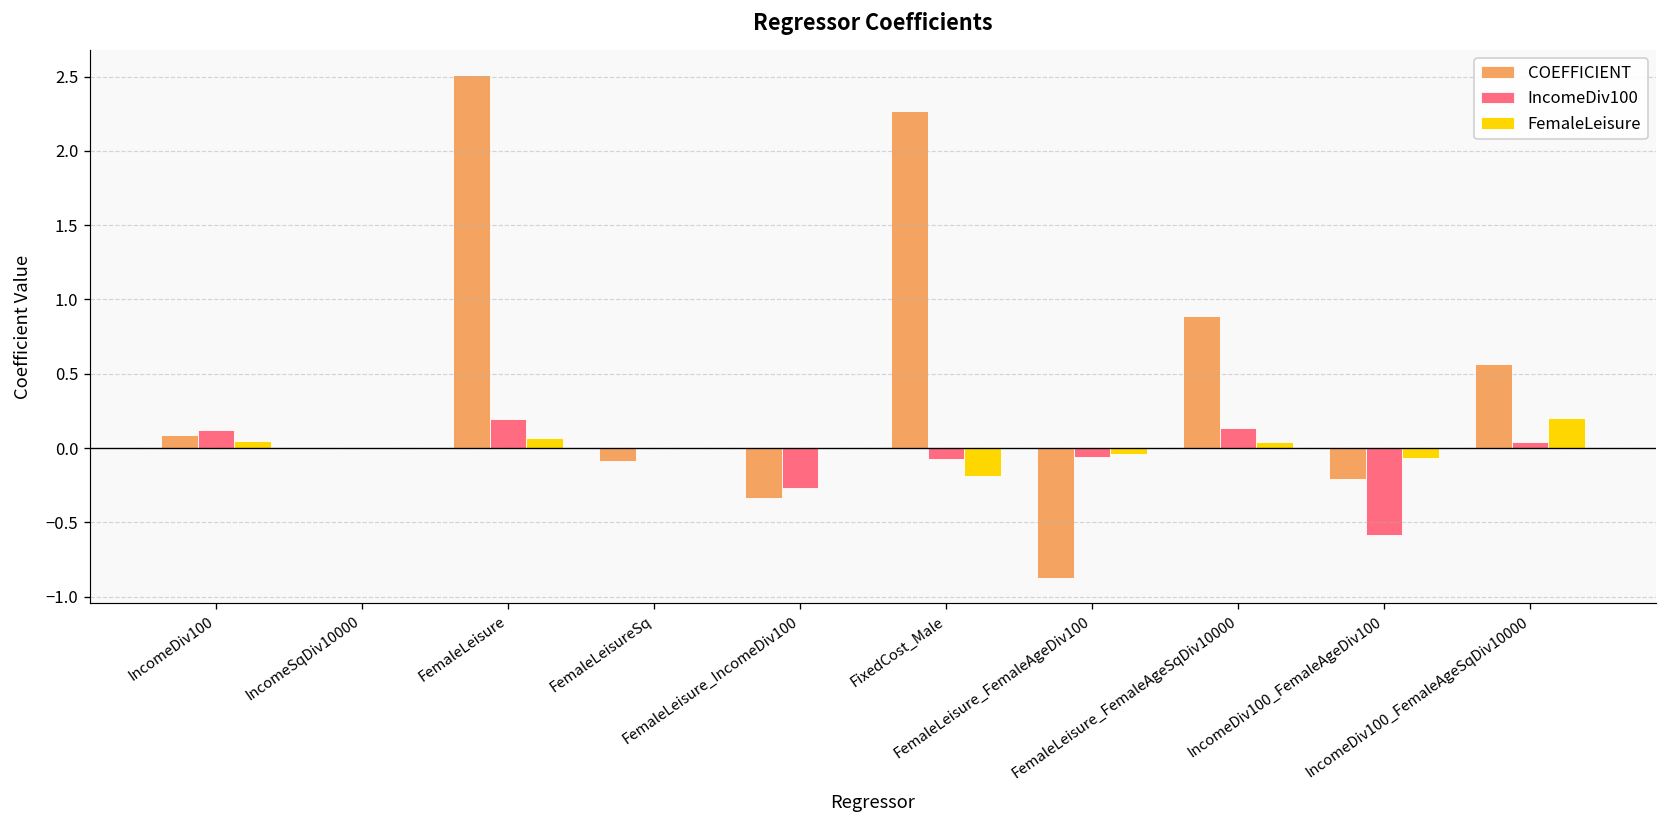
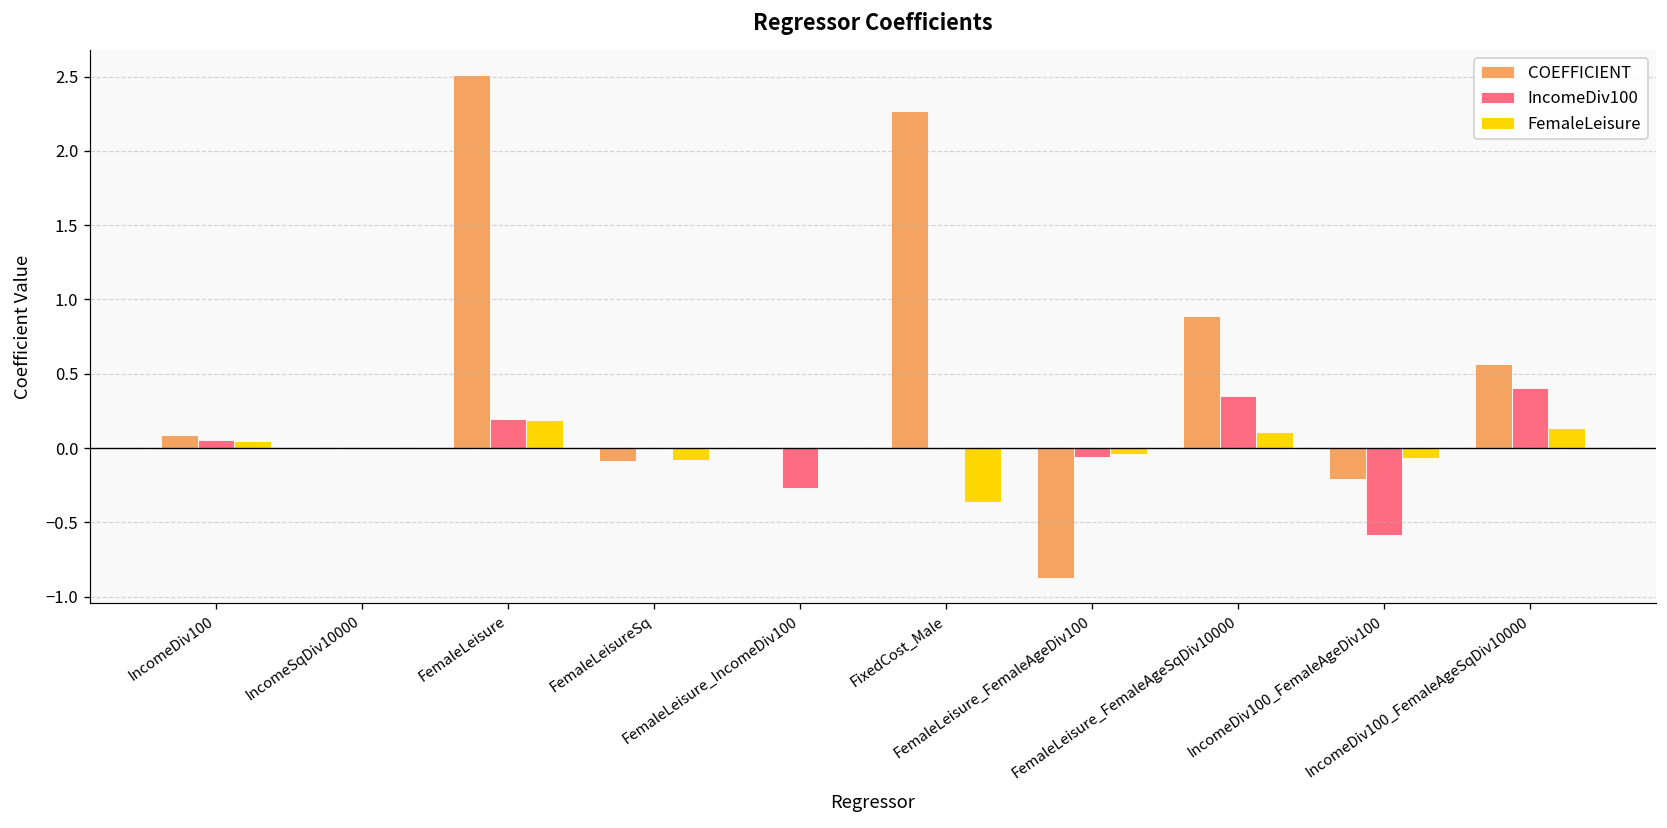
IncomeDiv100, IncomeDiv100: 0.12 -> 0.05
FemaleLeisure, FemaleLeisure: 0.07 -> 0.19
FemaleLeisure, FemaleLeisureSq: 0.00 -> -0.08
COEFFICIENT, FemaleLeisure_IncomeDiv100: -0.34 -> 0.00
IncomeDiv100, FixedCost_Male: -0.07 -> -0.01
FemaleLeisure, FixedCost_Male: -0.19 -> -0.36
IncomeDiv100, FemaleLeisure_FemaleAgeSqDiv10000: 0.13 -> 0.35
FemaleLeisure, FemaleLeisure_FemaleAgeSqDiv10000: 0.04 -> 0.11
IncomeDiv100, IncomeDiv100_FemaleAgeSqDiv10000: 0.04 -> 0.40
FemaleLeisure, IncomeDiv100_FemaleAgeSqDiv10000: 0.20 -> 0.13
